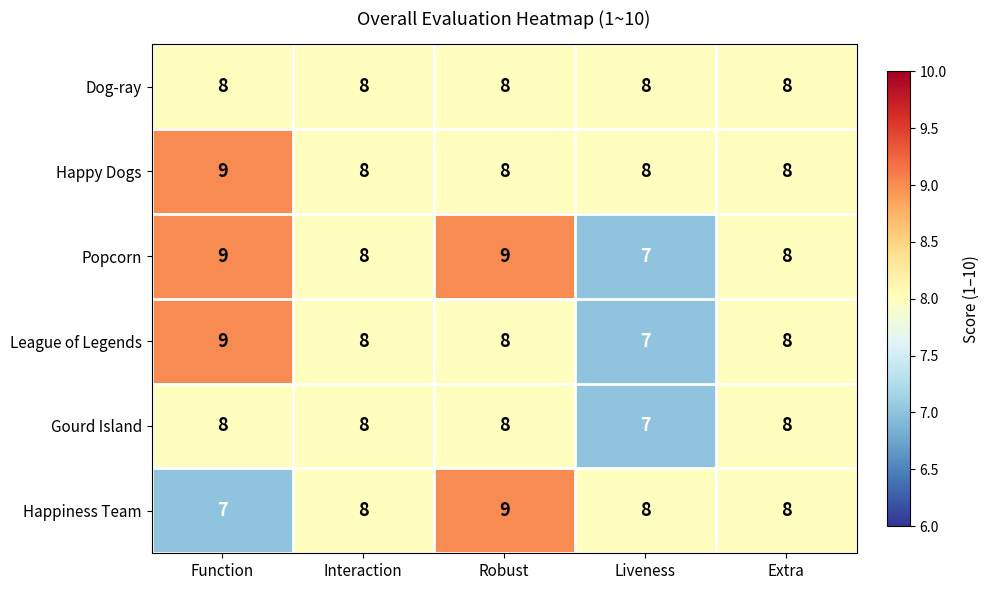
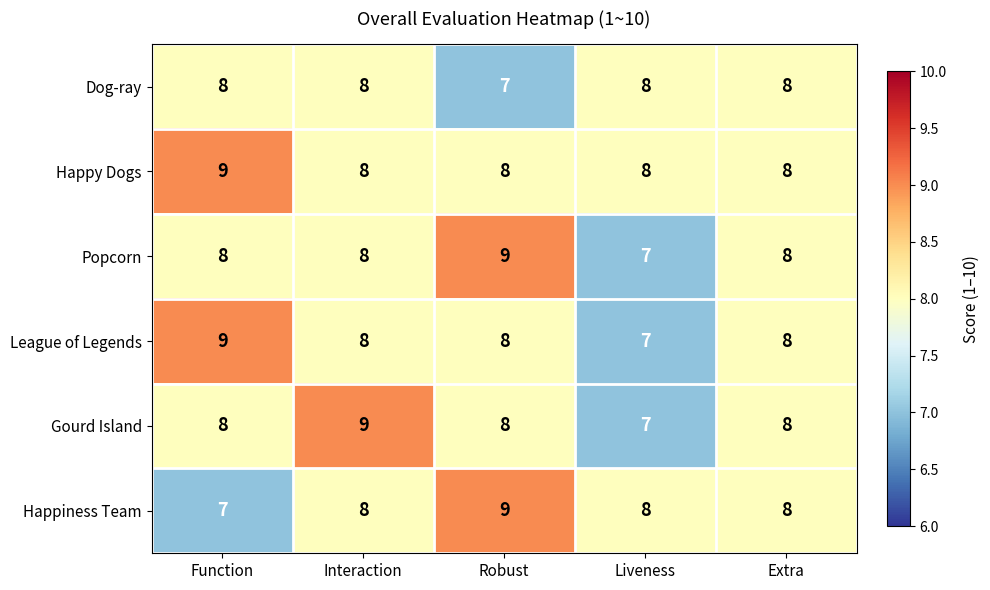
Dog-ray, Robust: 8 -> 7
Popcorn, Function: 9 -> 8
Gourd Island, Interaction: 8 -> 9
